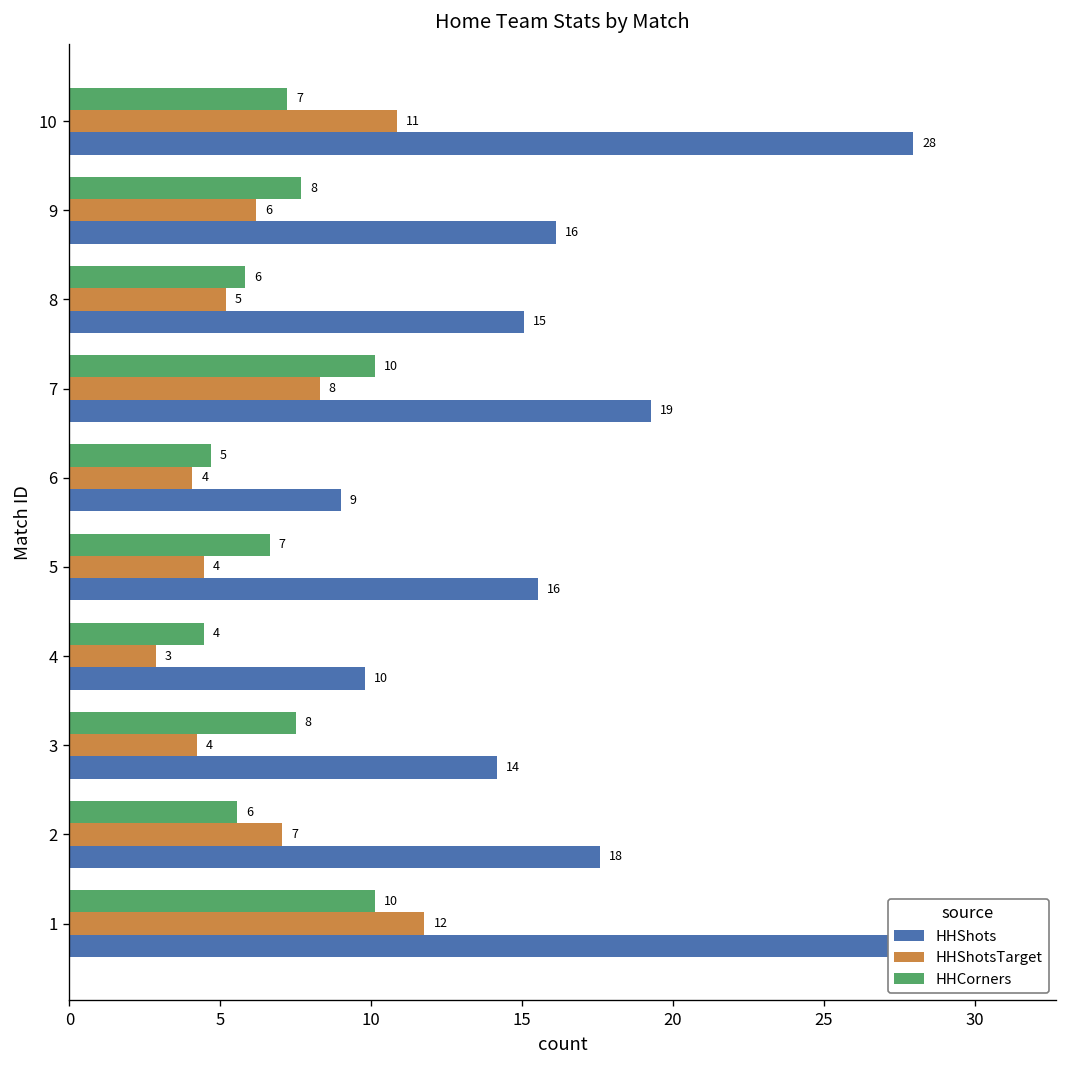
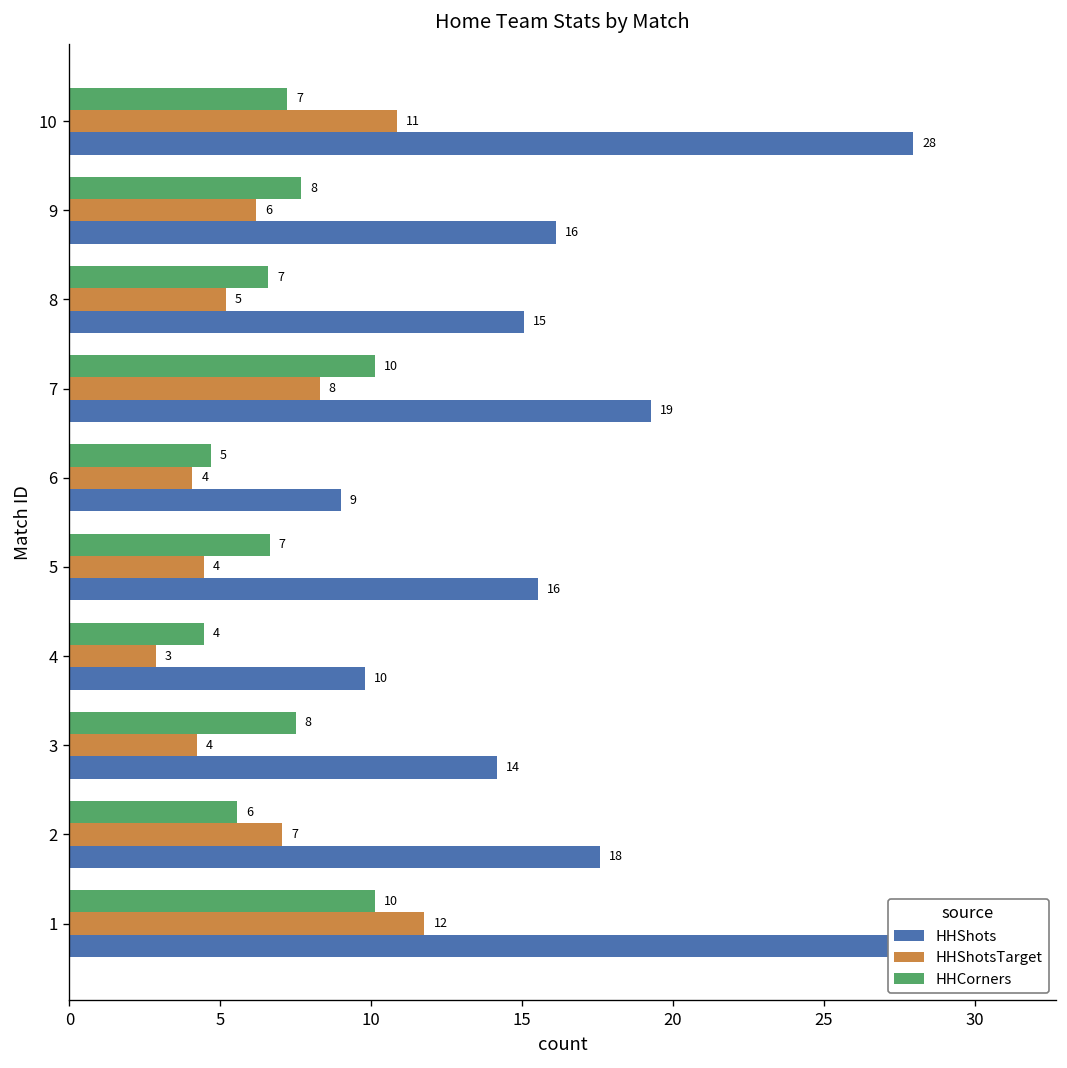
HHCorners, 8: 6 -> 7
